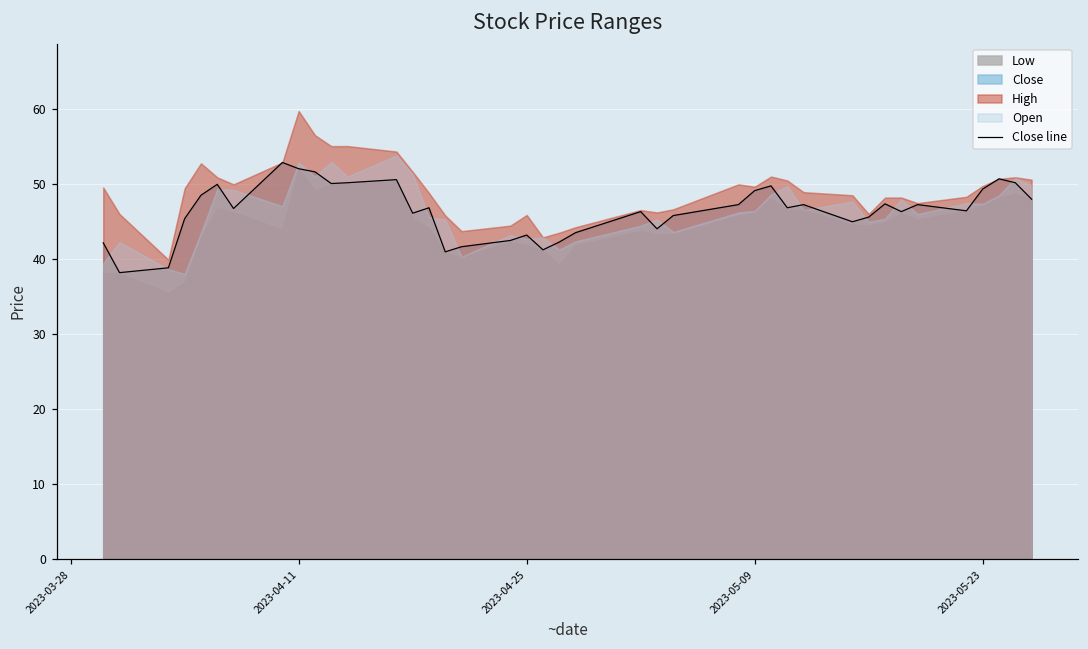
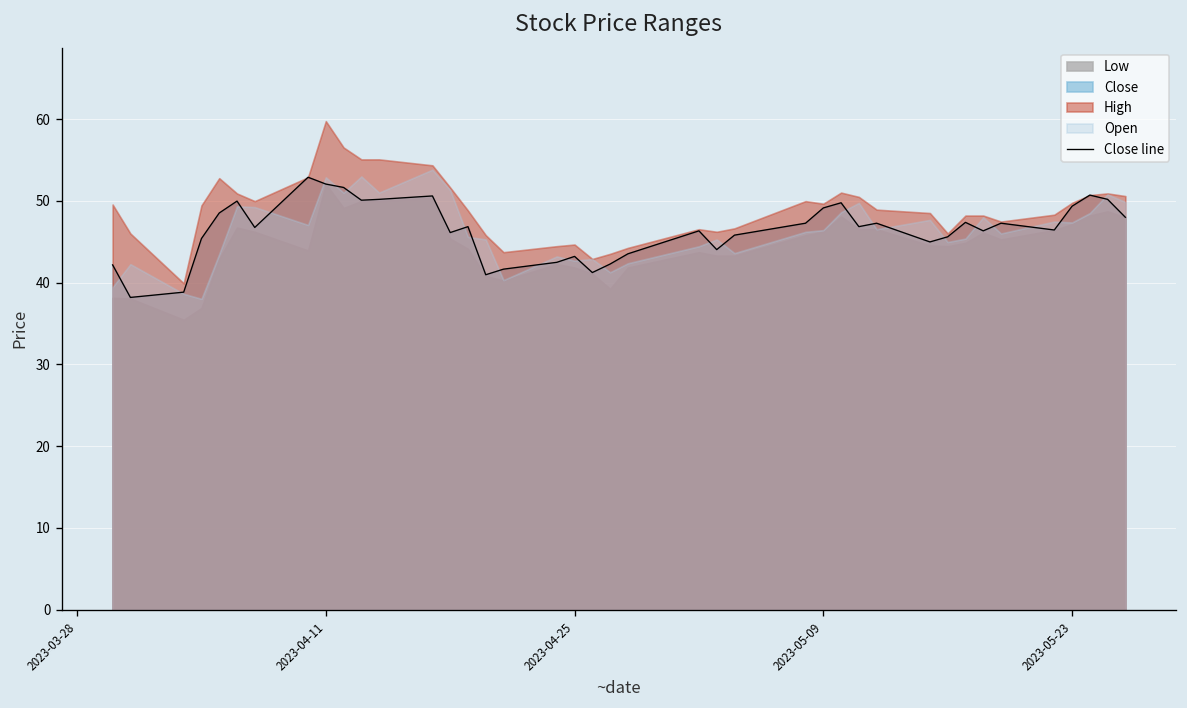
High, 2023-04-25: 46 -> 45
